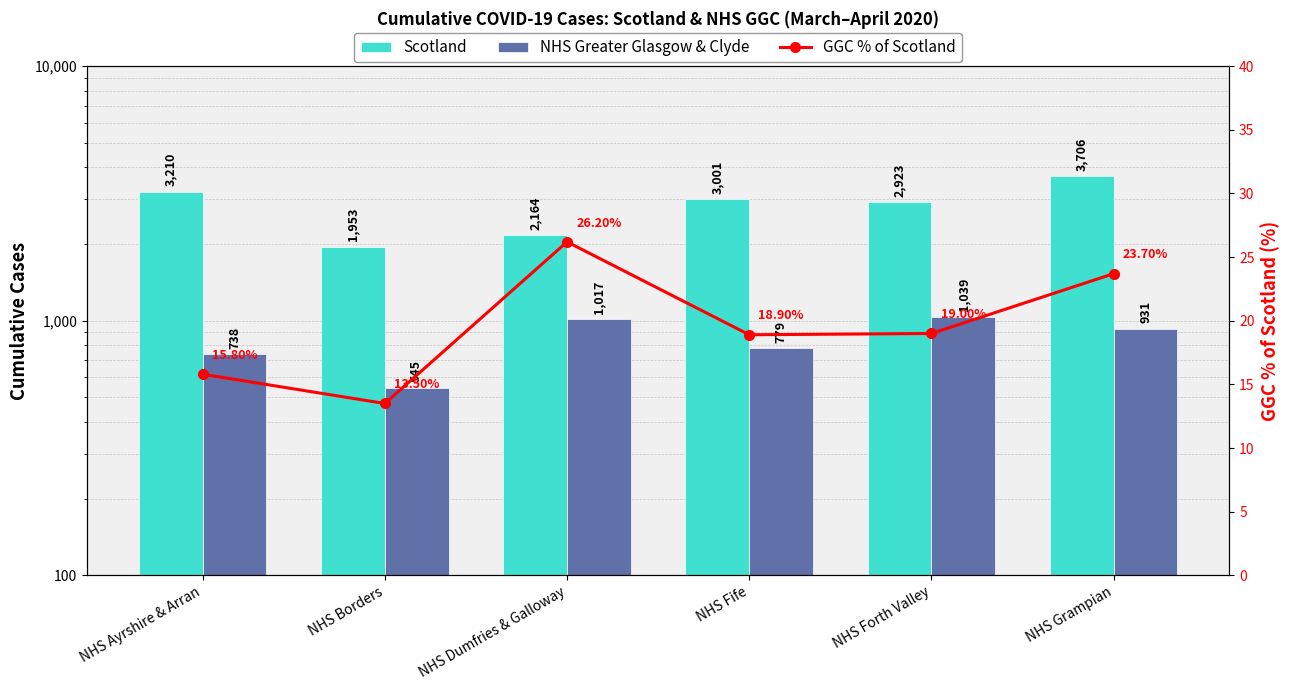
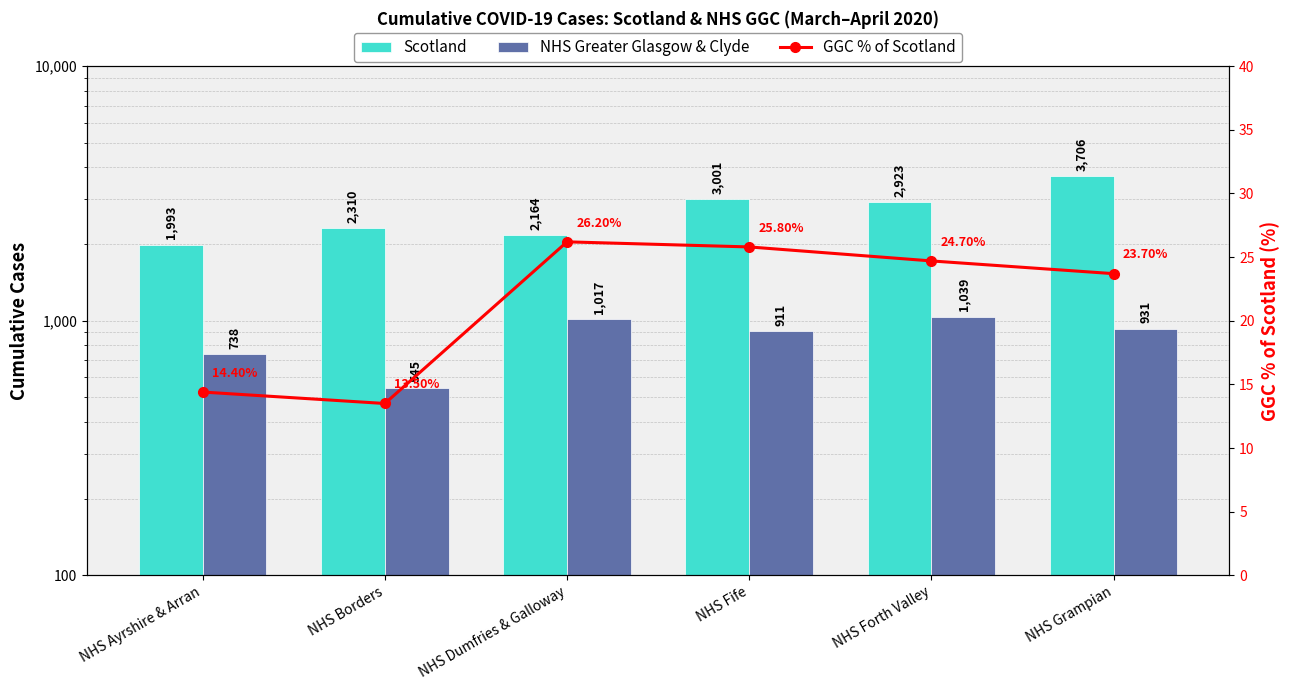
Scotland, NHS Ayrshire & Arran: 3,210 -> 1,993
Scotland, NHS Borders: 1,953 -> 2,310
NHS Greater Glasgow & Clyde, NHS Fife: 779 -> 911
GGC % of Scotland, NHS Ayrshire & Arran: 15.80% -> 14.40%
GGC % of Scotland, NHS Fife: 18.90% -> 25.80%
GGC % of Scotland, NHS Forth Valley: 19.00% -> 24.70%
